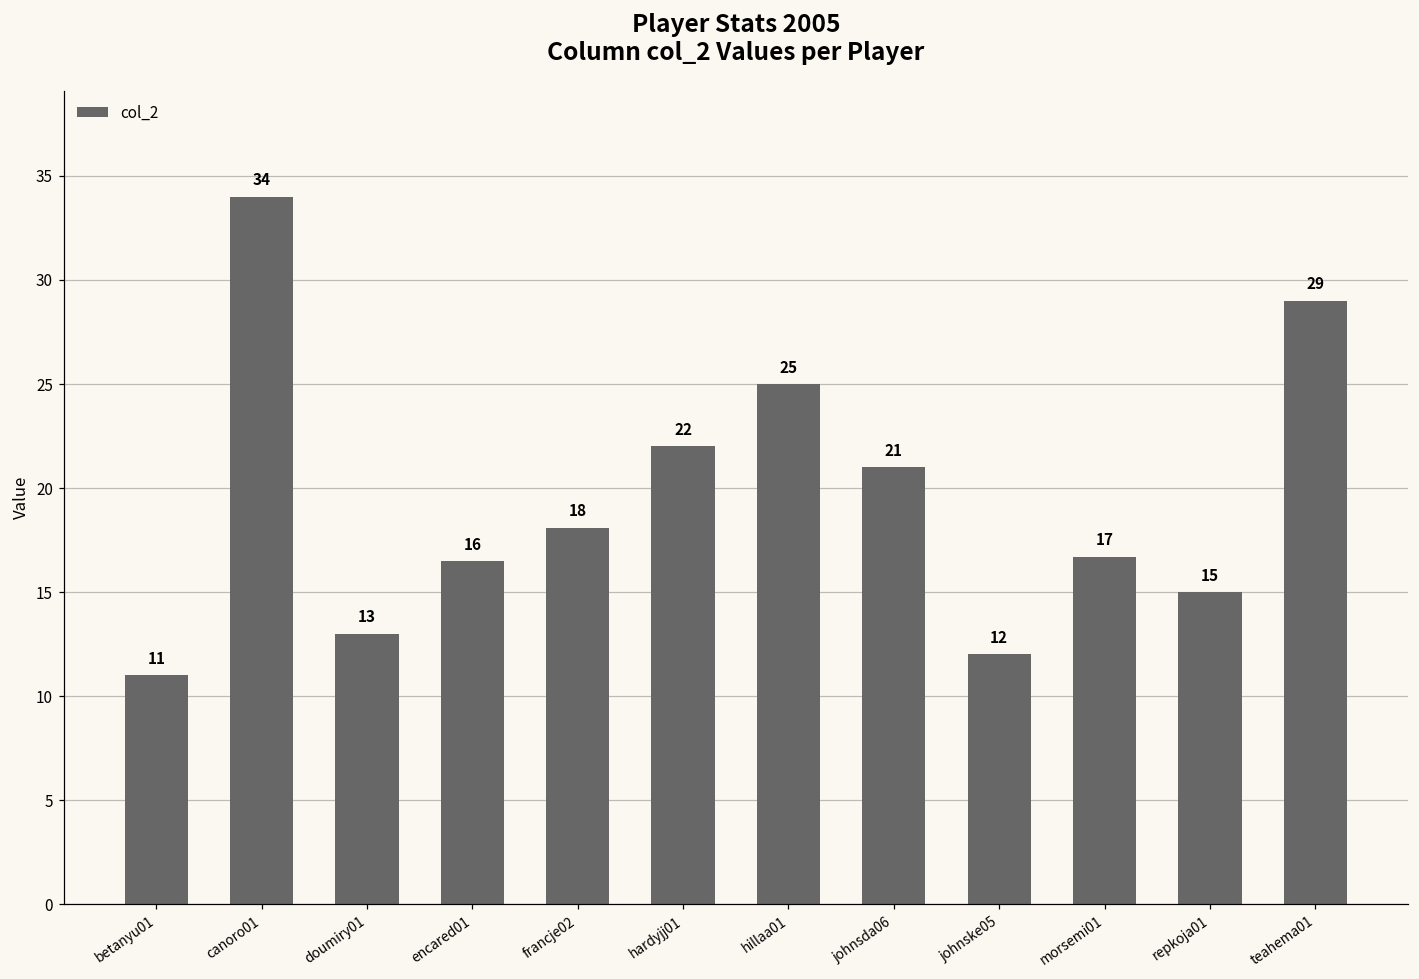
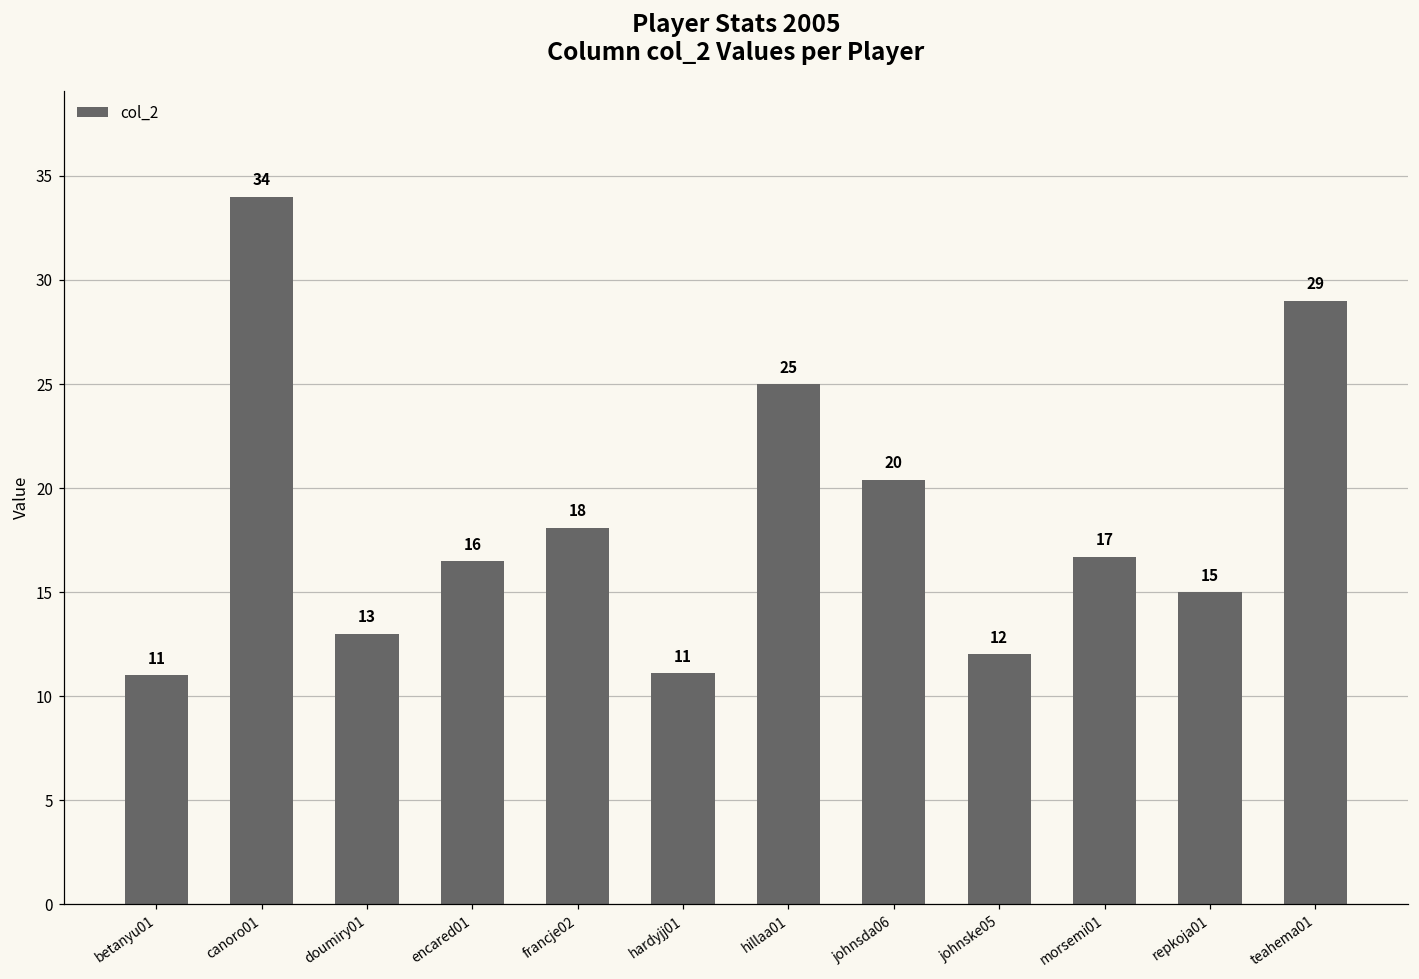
hardyjj01: 22 -> 11
johnsda06: 21 -> 20
